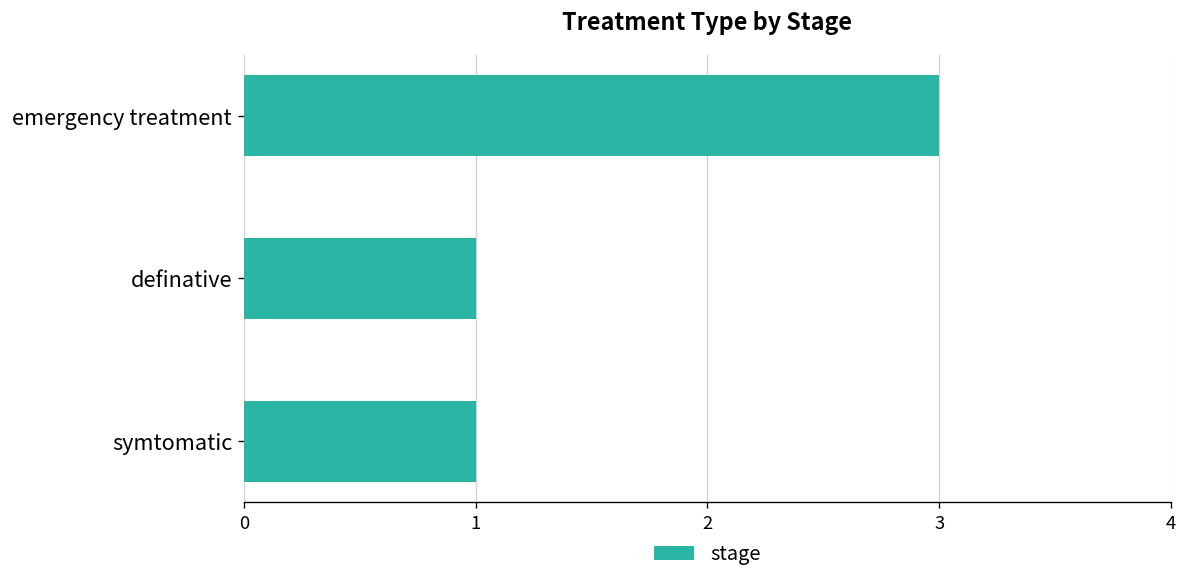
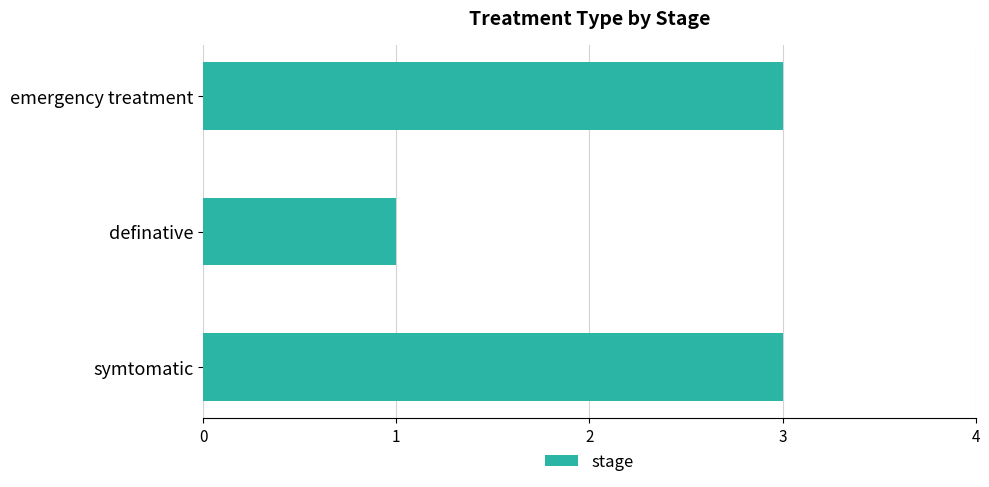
symtomatic: 1 -> 3
